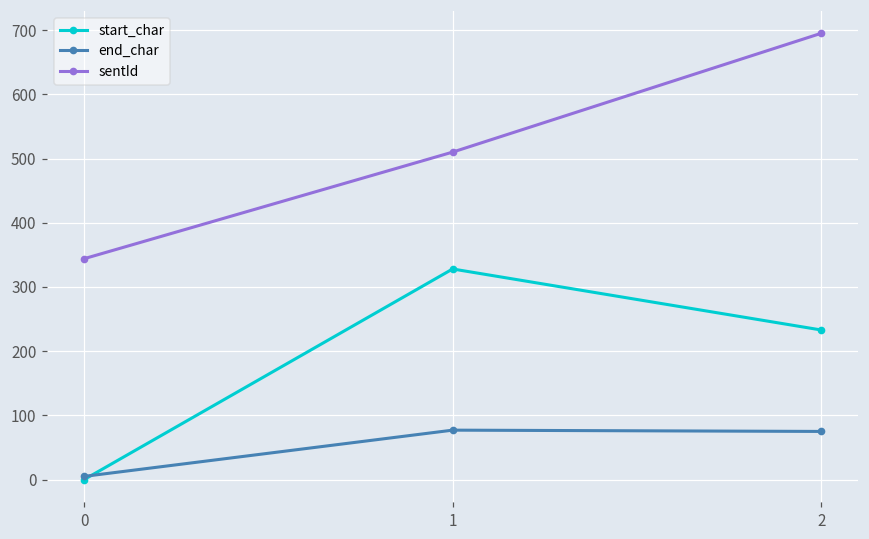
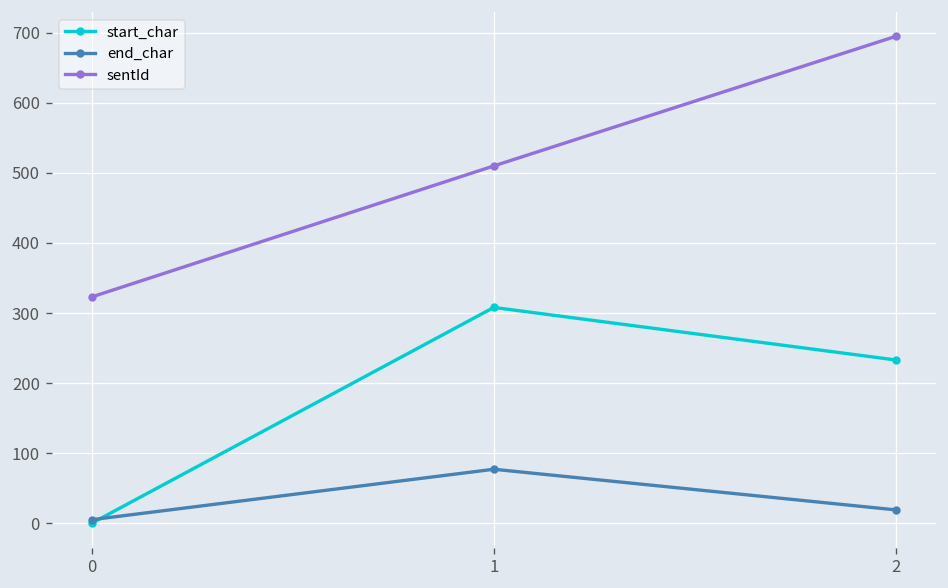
sentId, 0: 340 -> 320
start_char, 1: 330 -> 310
end_char, 2: 80 -> 20
